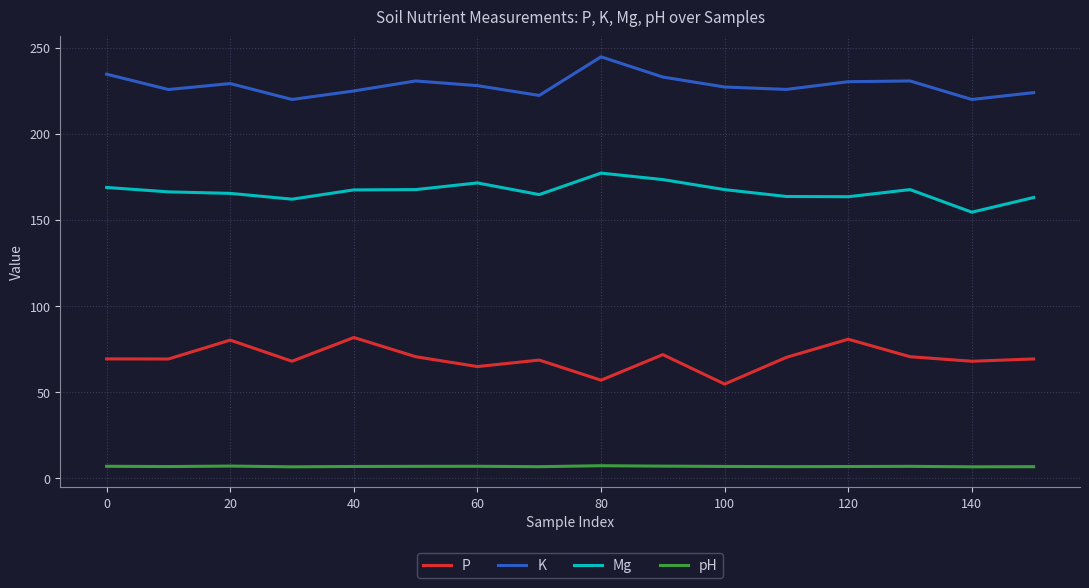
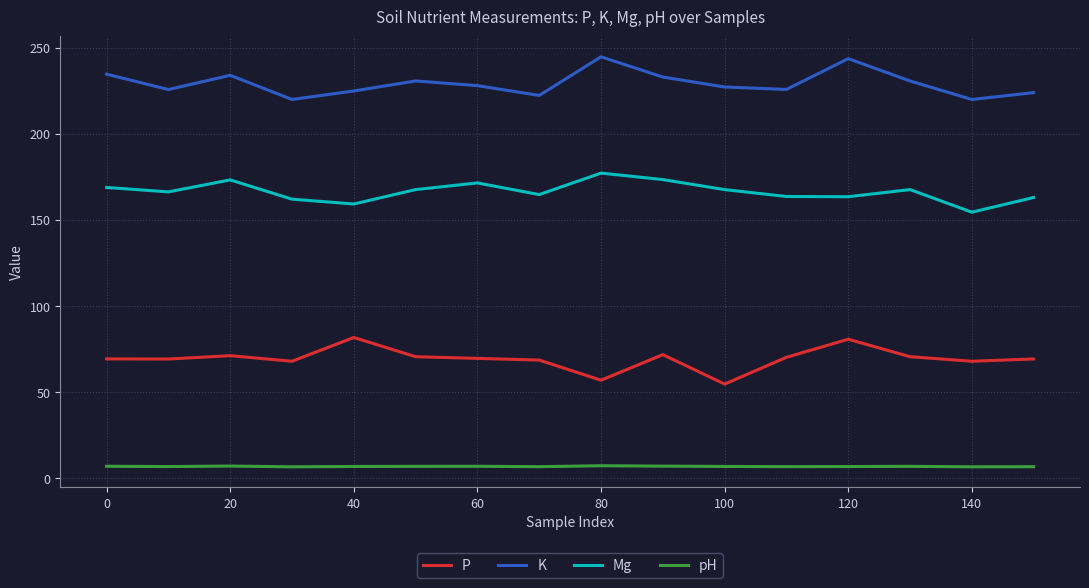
P, 20: 80 -> 71
K, 20: 229 -> 234
Mg, 20: 165 -> 173
Mg, 40: 167 -> 159
P, 60: 65 -> 70
K, 120: 230 -> 244
